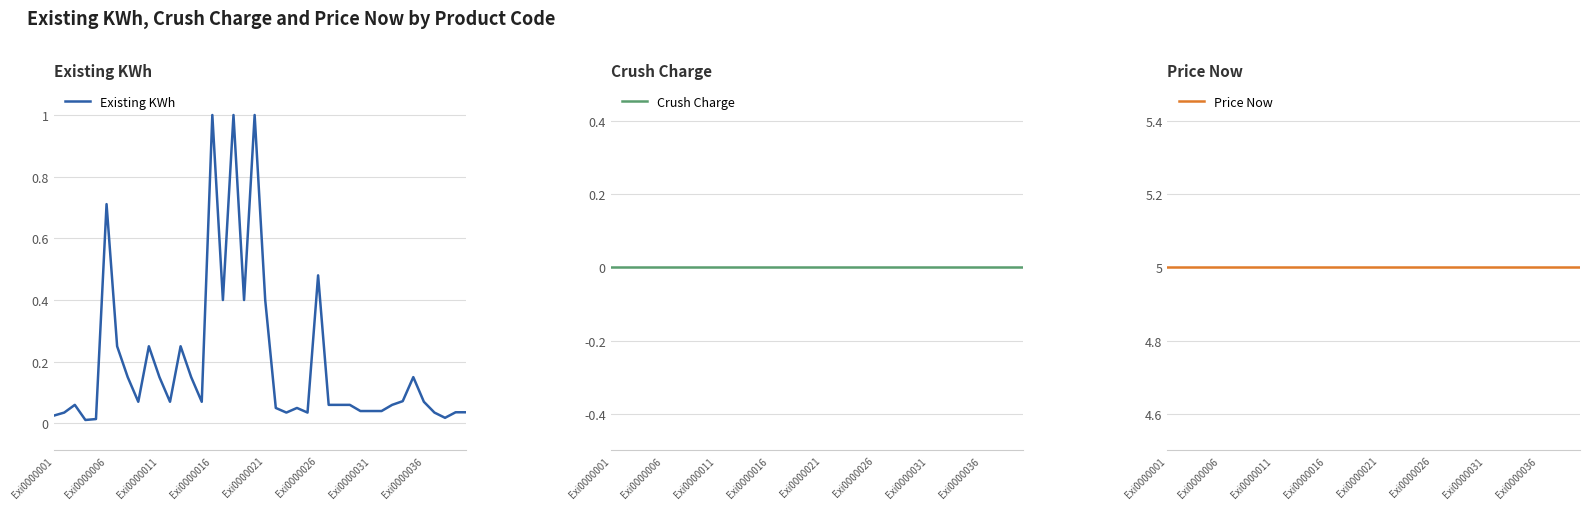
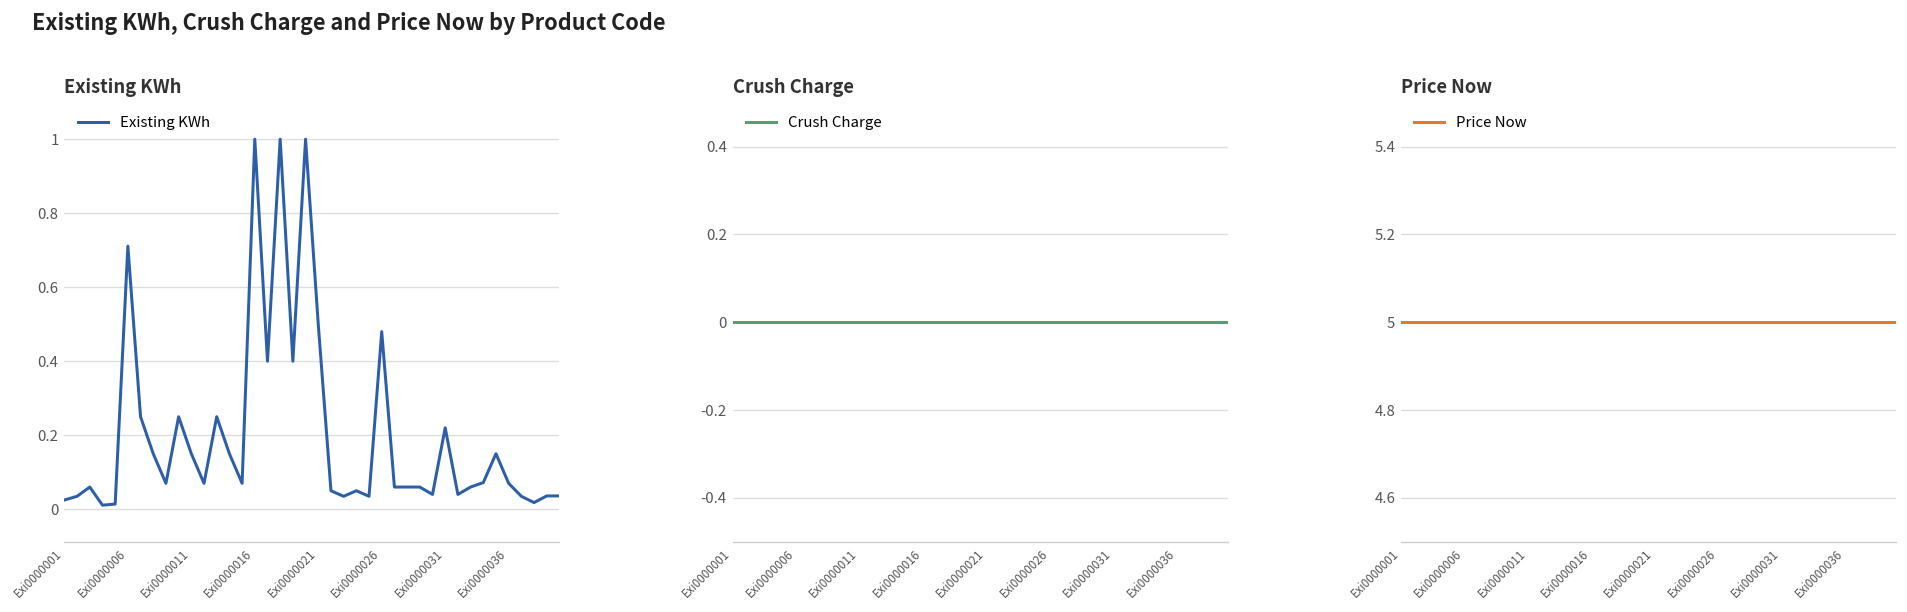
Existing KWh, Exi0000021: 0.4 -> 0.5
Existing KWh, Exi0000031: 0.04 -> 0.22
